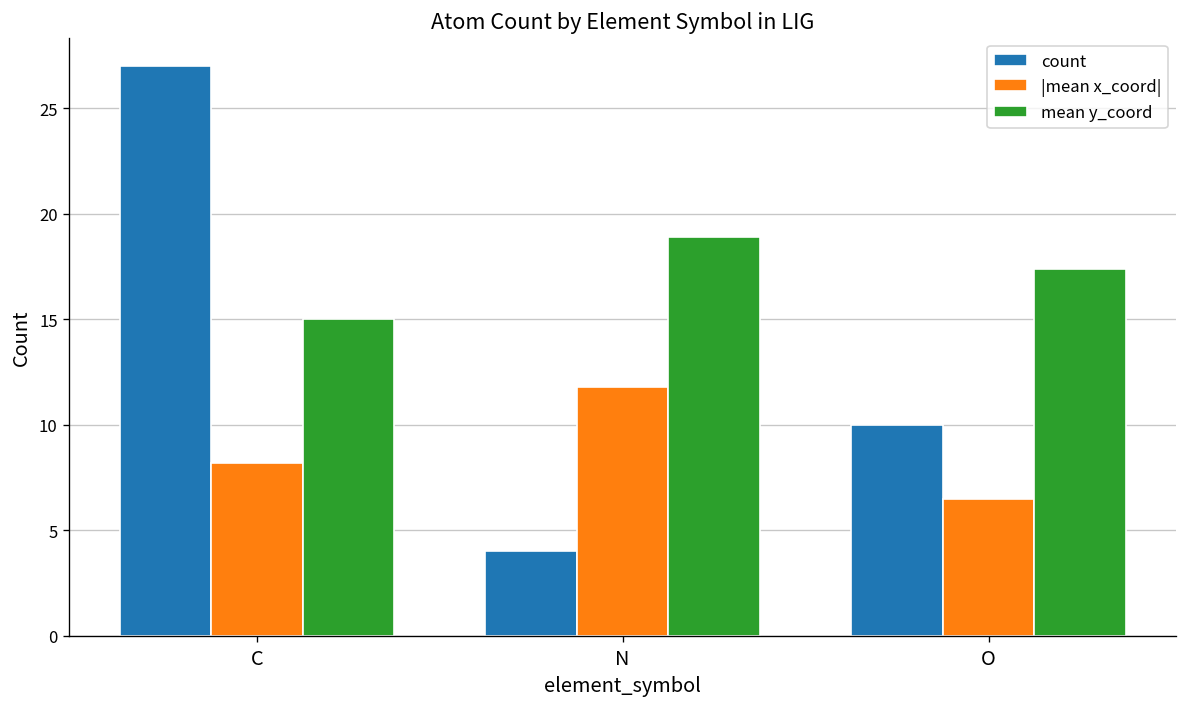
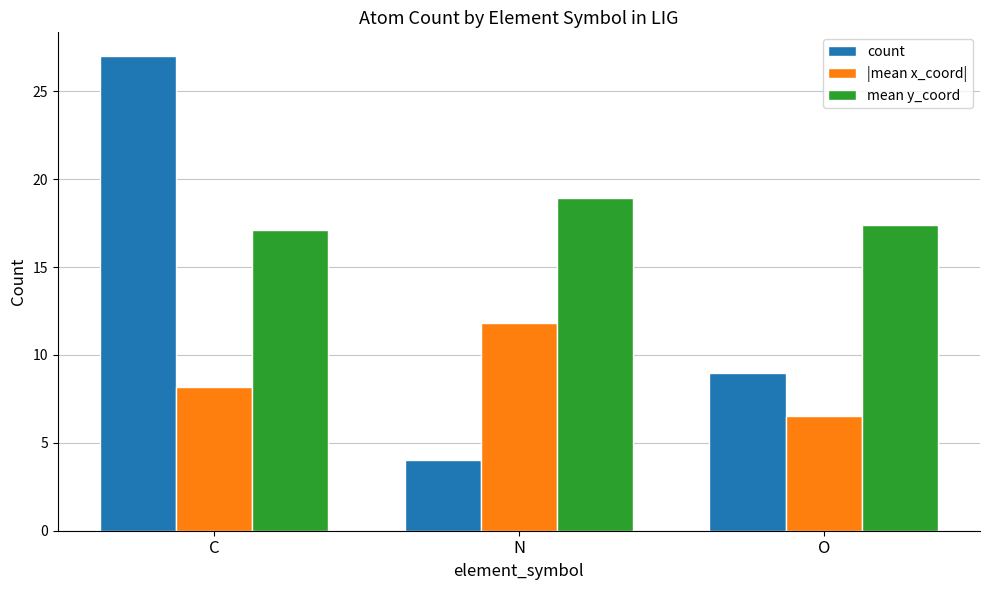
mean y_coord, C: 15.0 -> 17.1
count, O: 10 -> 9
